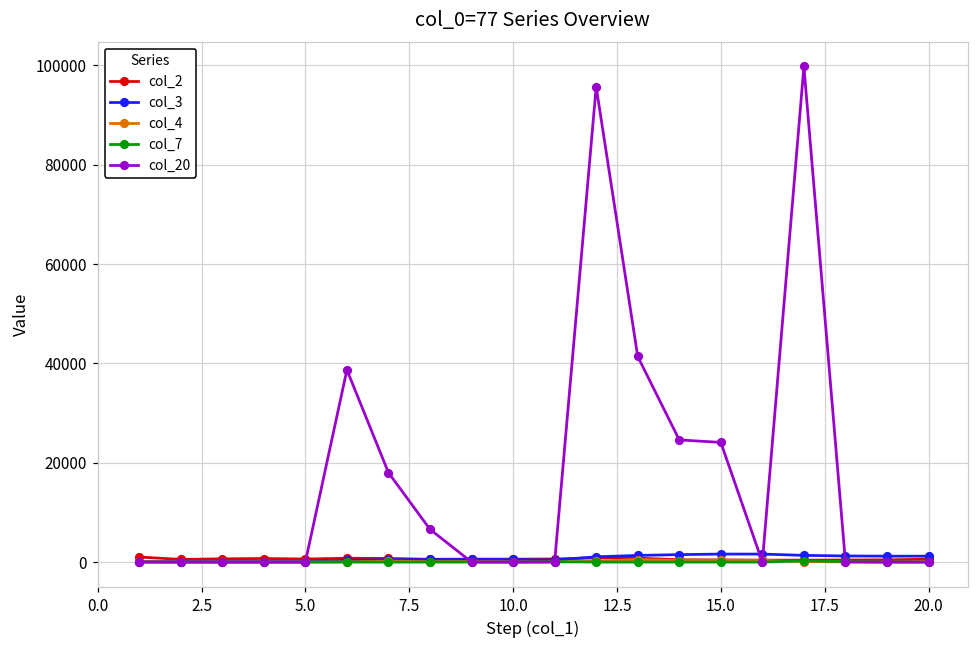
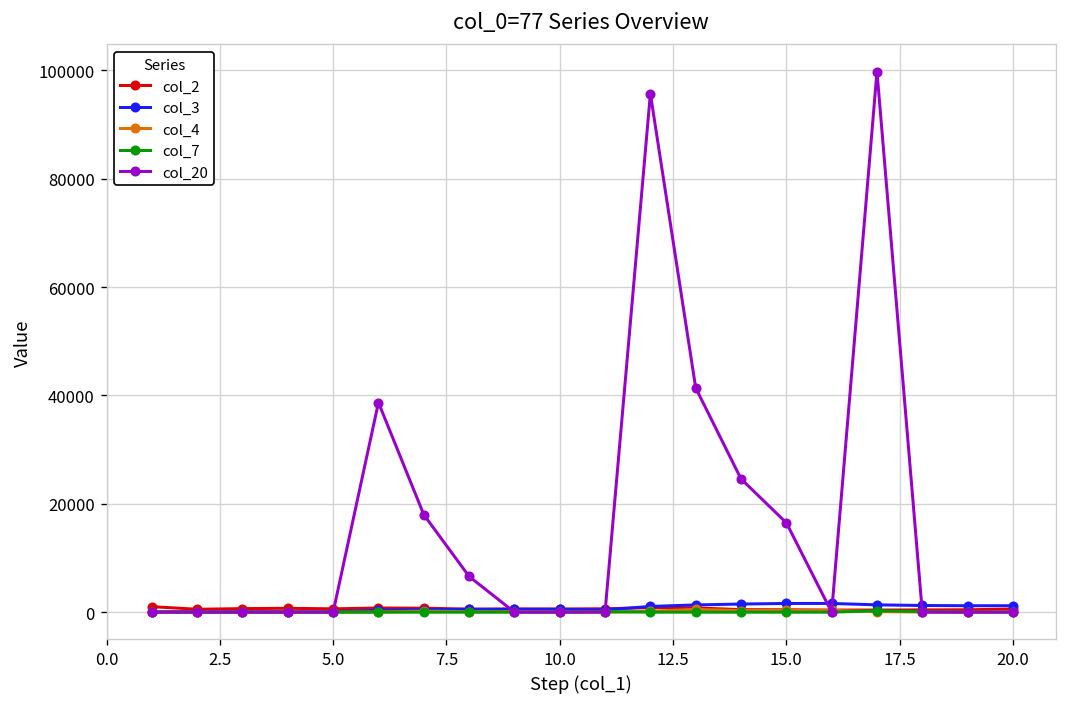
col_20, 15.0: 24000 -> 17000
